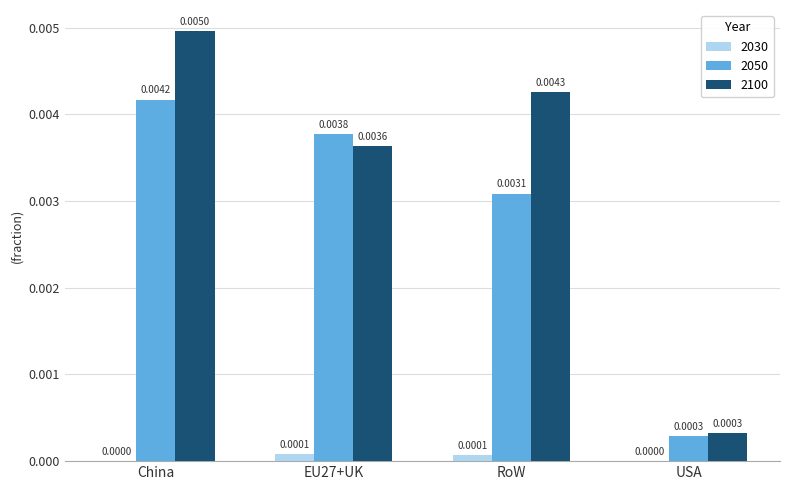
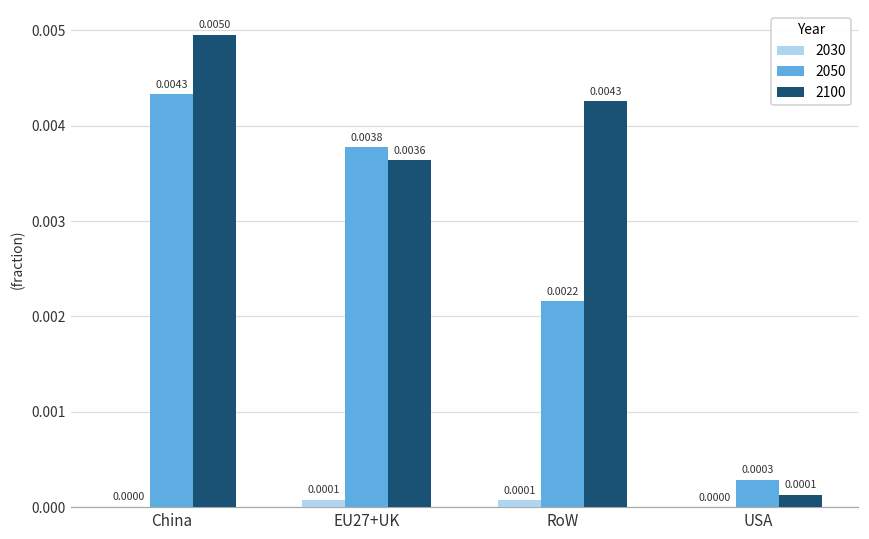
2050, China: 0.0042 -> 0.0043
2050, RoW: 0.0031 -> 0.0022
2100, USA: 0.0003 -> 0.0001
